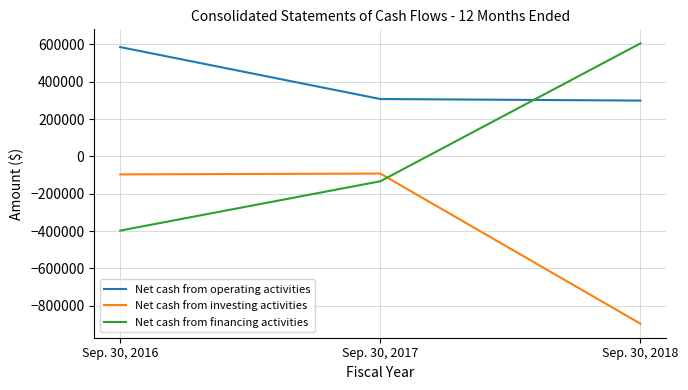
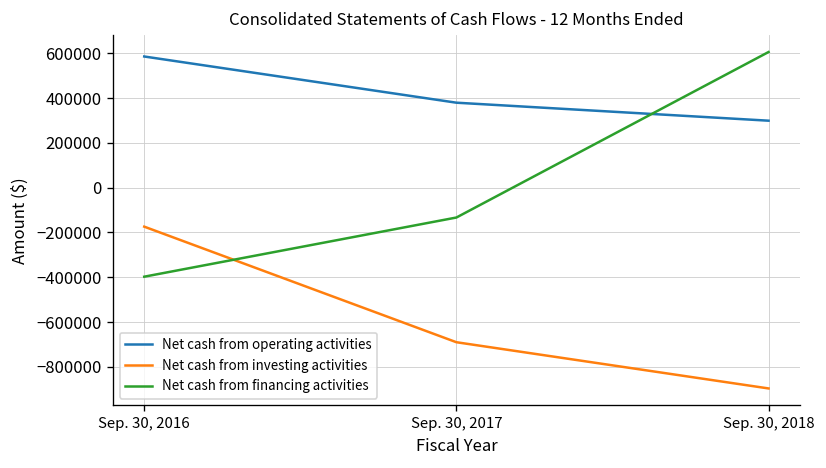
Net cash from investing activities, Sep. 30, 2016: -100000 -> -170000
Net cash from operating activities, Sep. 30, 2017: 310000 -> 380000
Net cash from investing activities, Sep. 30, 2017: -90000 -> -690000
